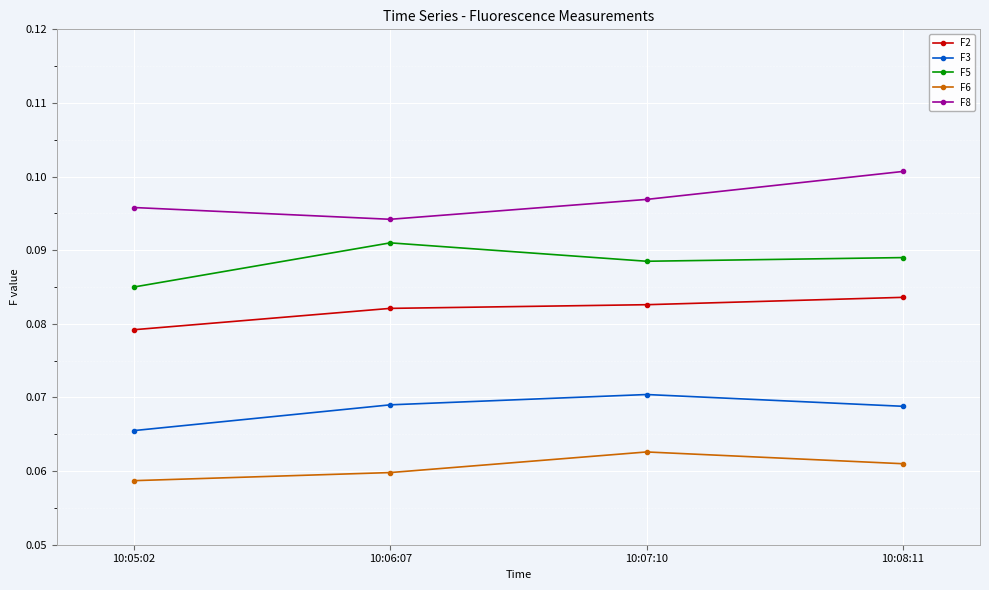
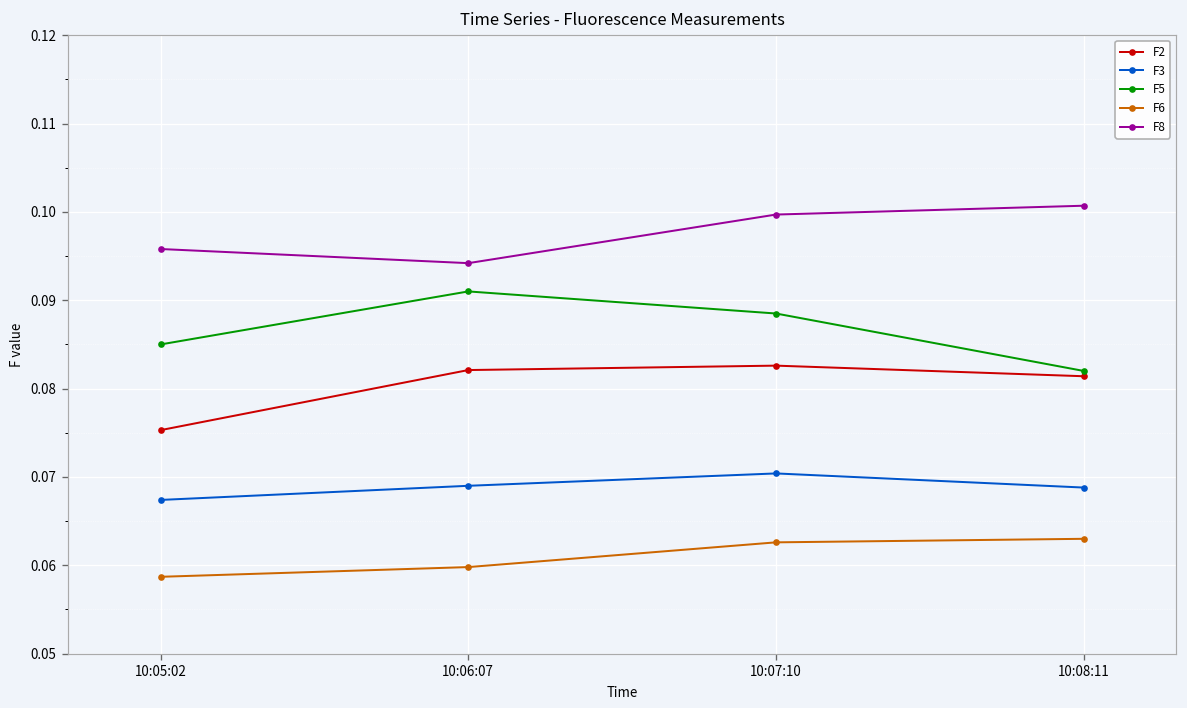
F2, 10:05:02: 0.079 -> 0.075
F3, 10:05:02: 0.066 -> 0.067
F8, 10:07:10: 0.097 -> 0.100
F2, 10:08:11: 0.084 -> 0.081
F5, 10:08:11: 0.089 -> 0.082
F6, 10:08:11: 0.061 -> 0.063
